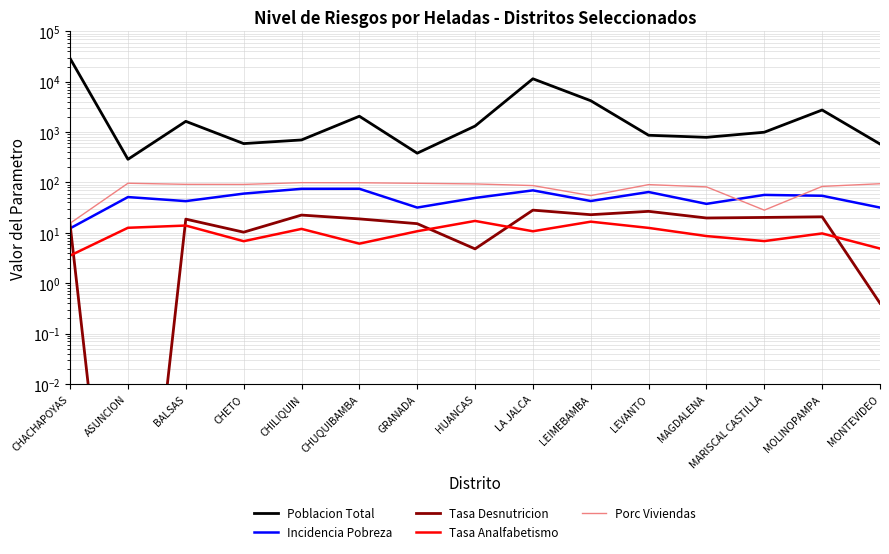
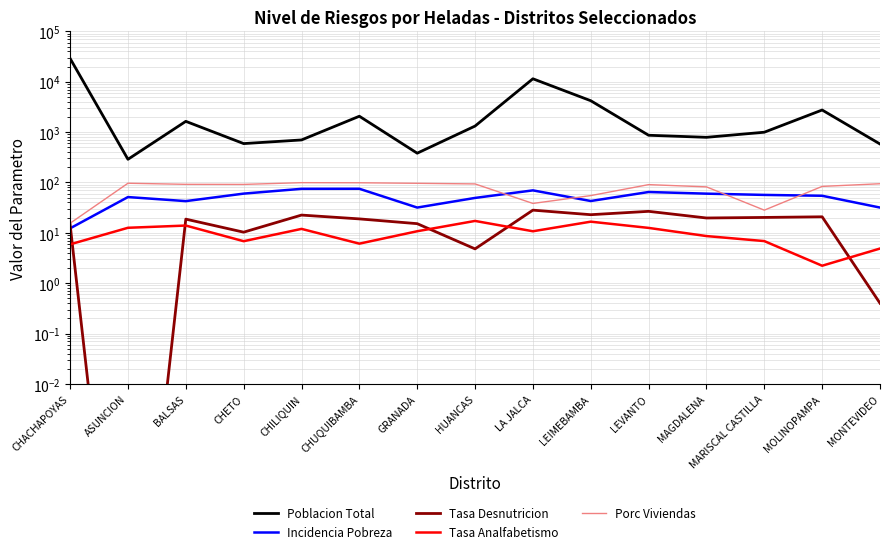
Tasa Analfabetismo, CHACHAPOYAS: 4 -> 6
Porc Viviendas, LA JALCA: 90 -> 40
Incidencia Pobreza, MAGDALENA: 40 -> 60
Tasa Analfabetismo, MOLINOPAMPA: 10 -> 2
